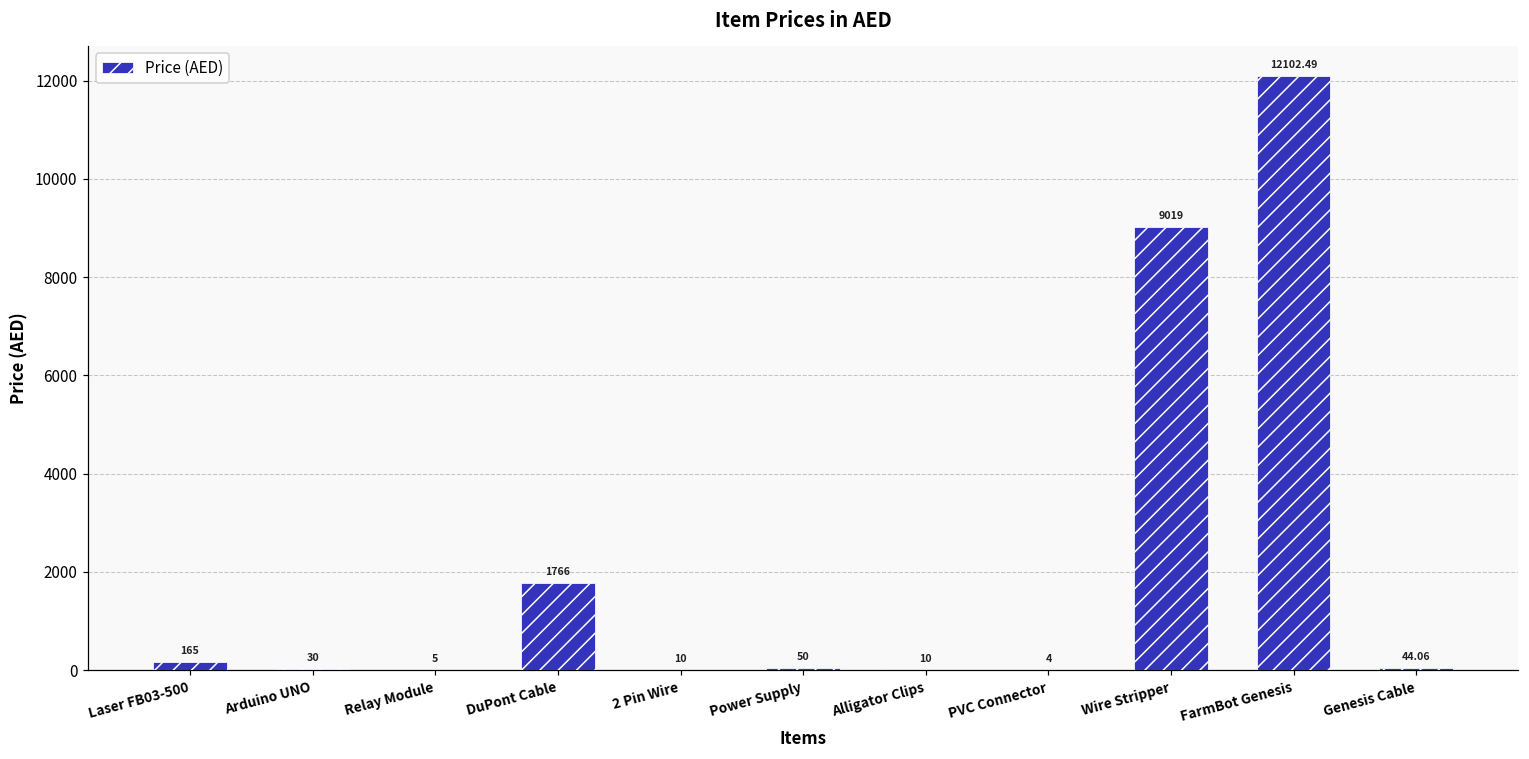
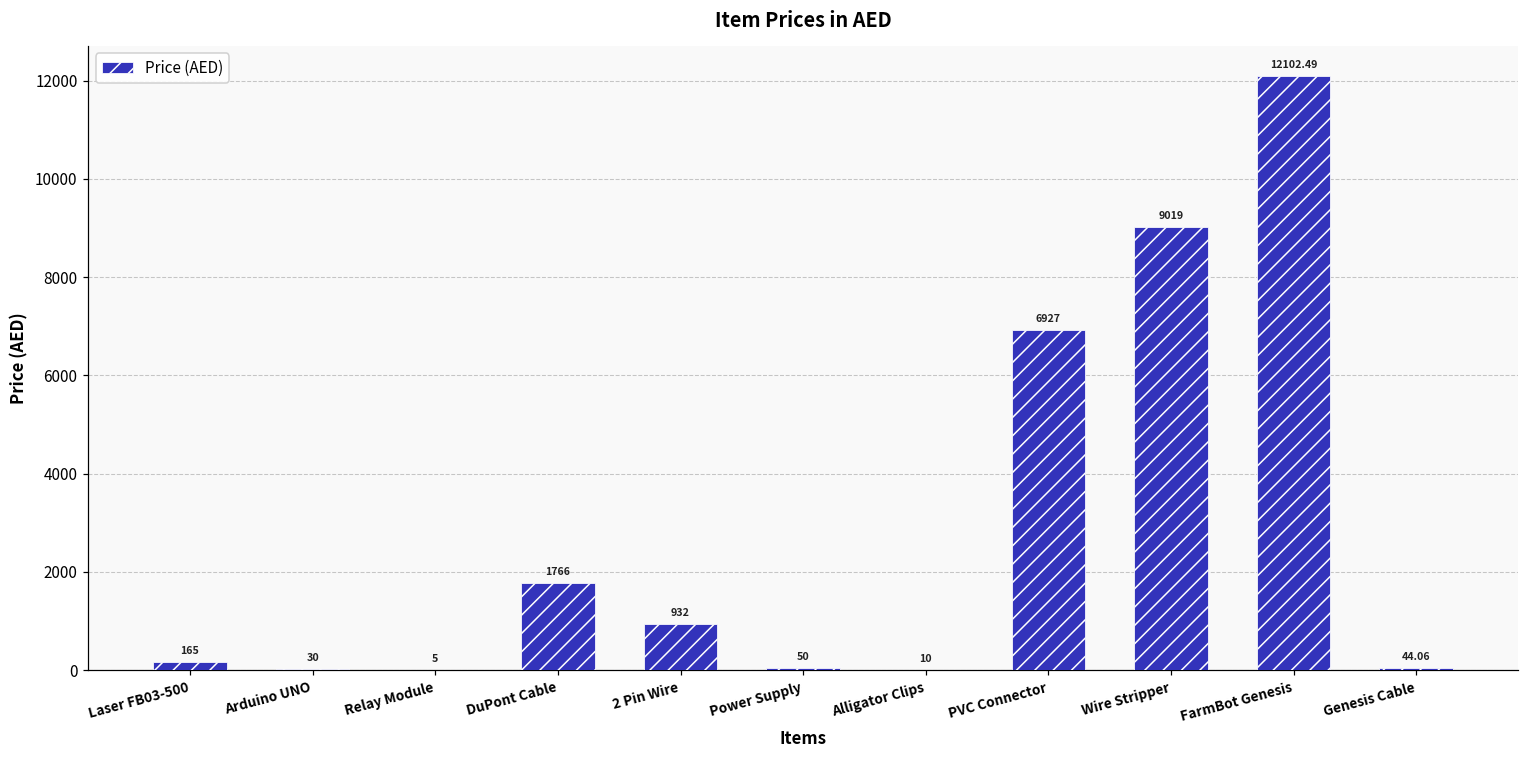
2 Pin Wire: 10 -> 932
PVC Connector: 4 -> 6927
